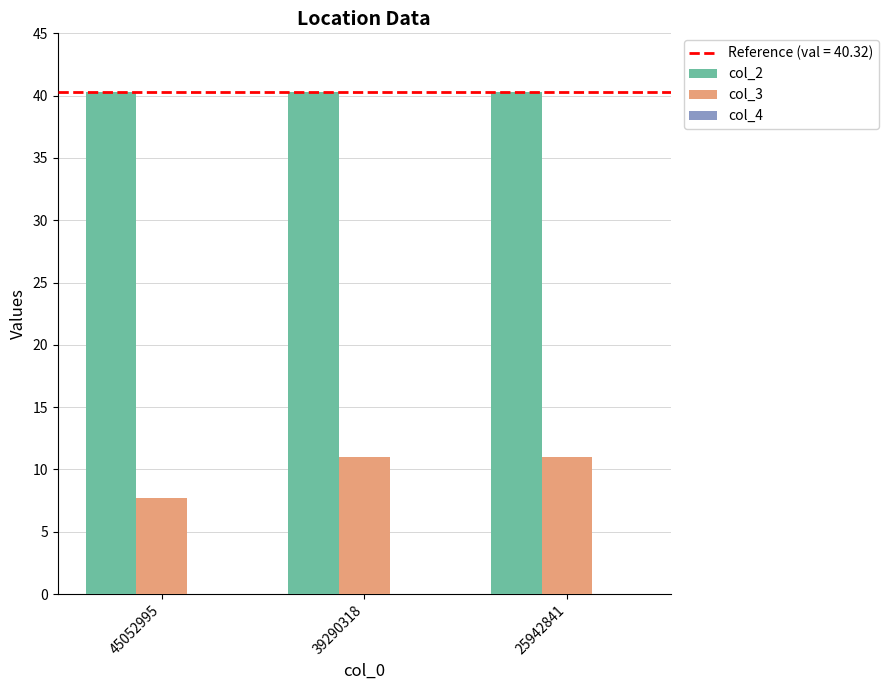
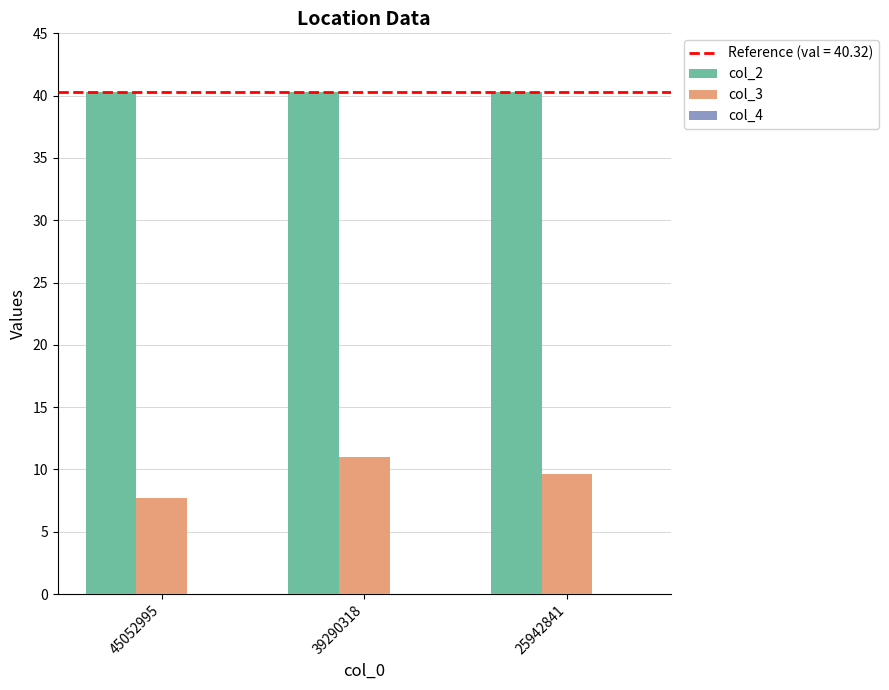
col_3, 25942841: 11.0 -> 9.6
